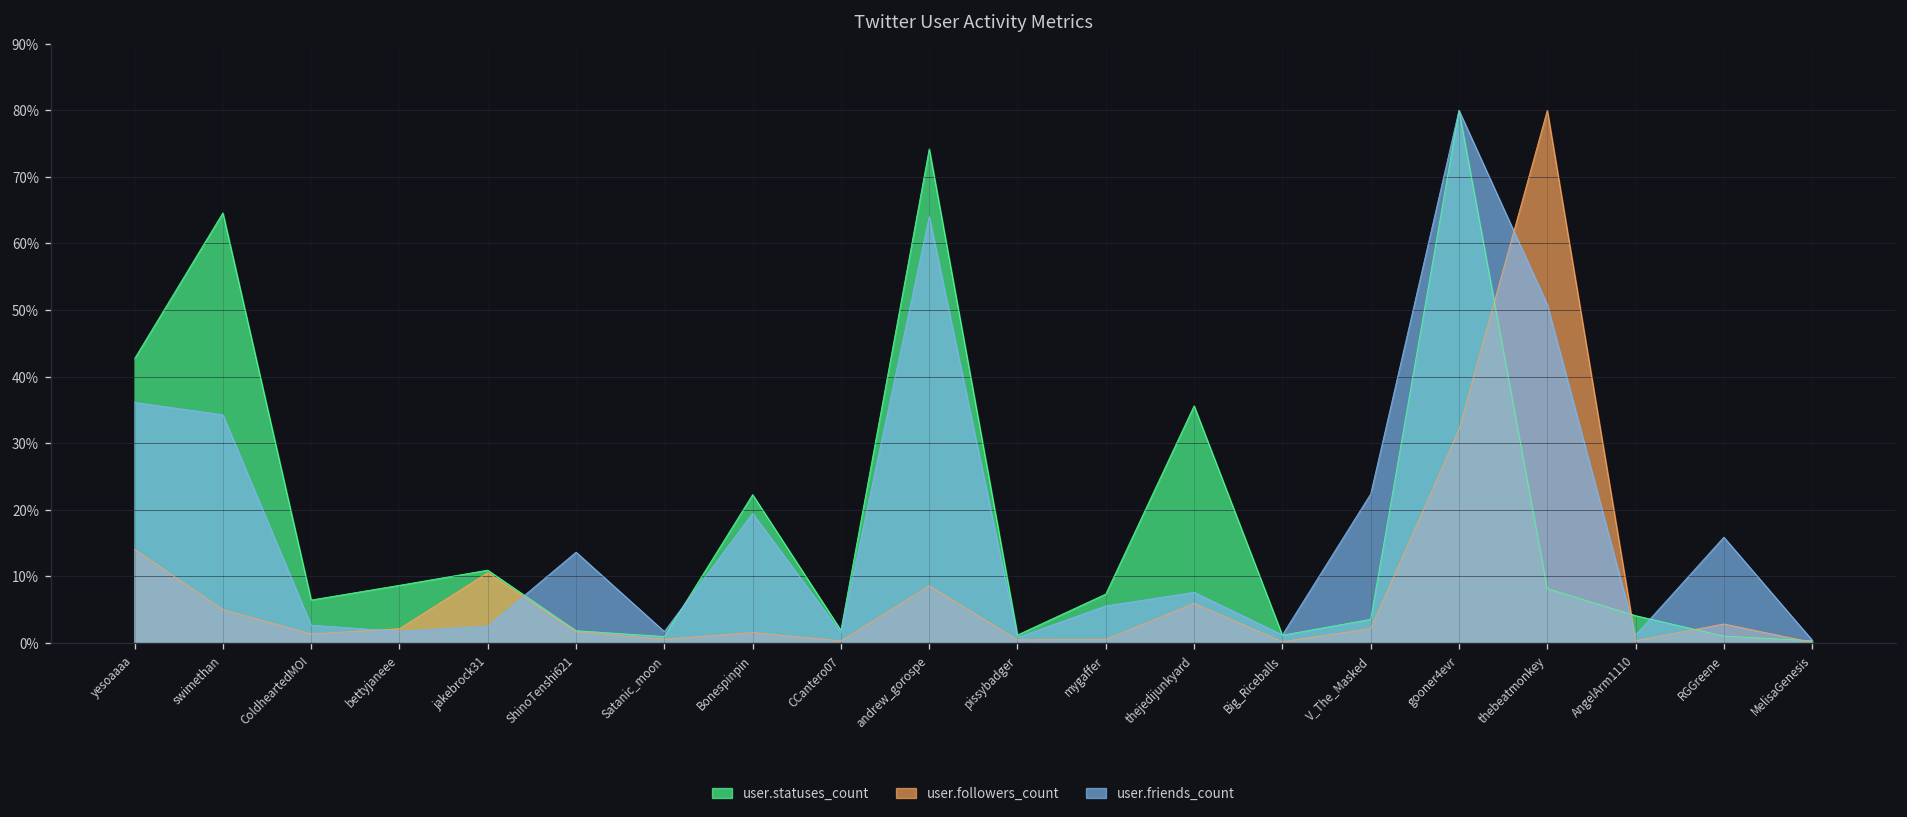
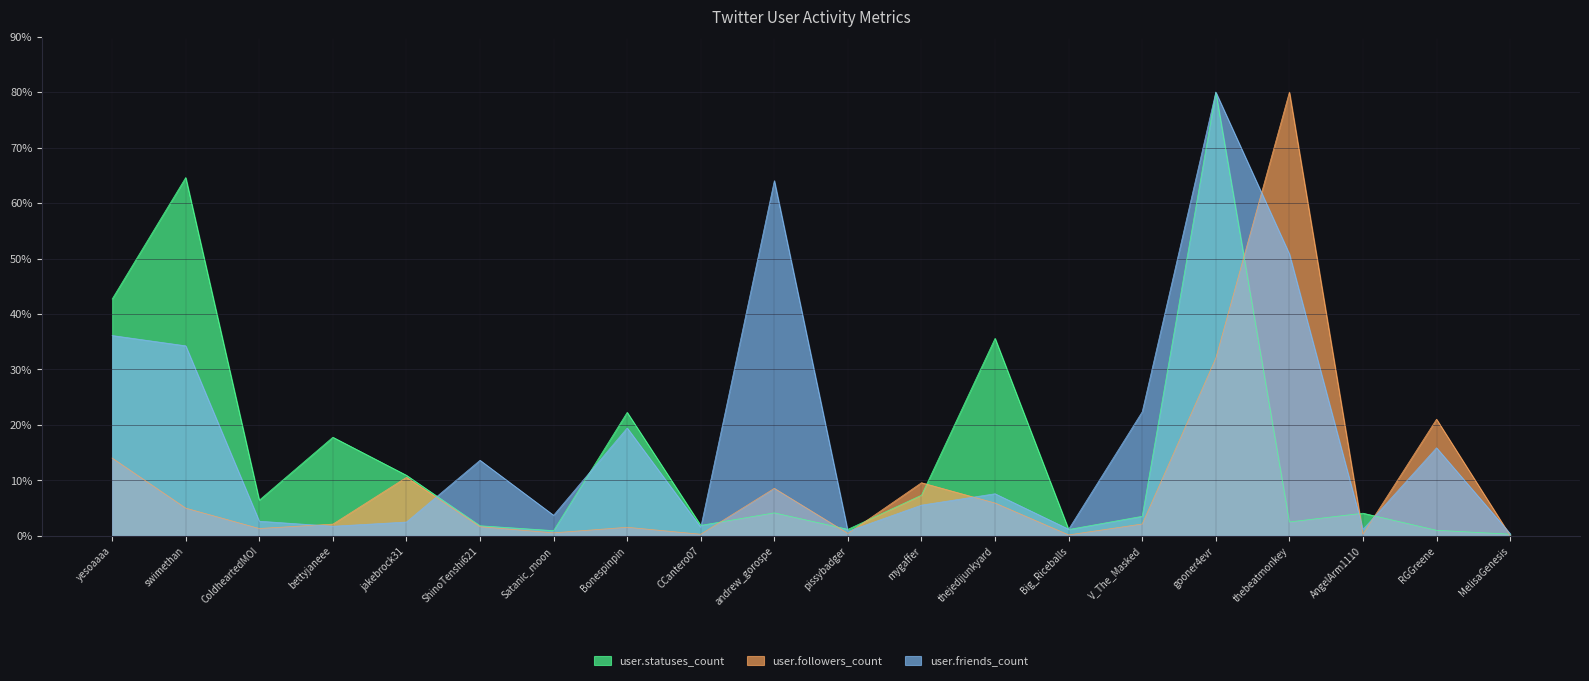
user.statuses_count, bettyjaneee: 9% -> 18%
user.friends_count, Satanic_moon: 2% -> 4%
user.statuses_count, andrew_gorospe: 74% -> 4%
user.followers_count, mygaffer: 1% -> 10%
user.statuses_count, thebeatmonkey: 8% -> 3%
user.followers_count, RGGreene: 3% -> 21%
